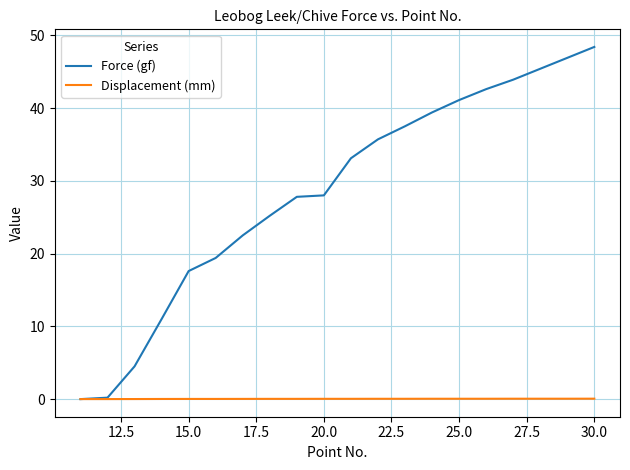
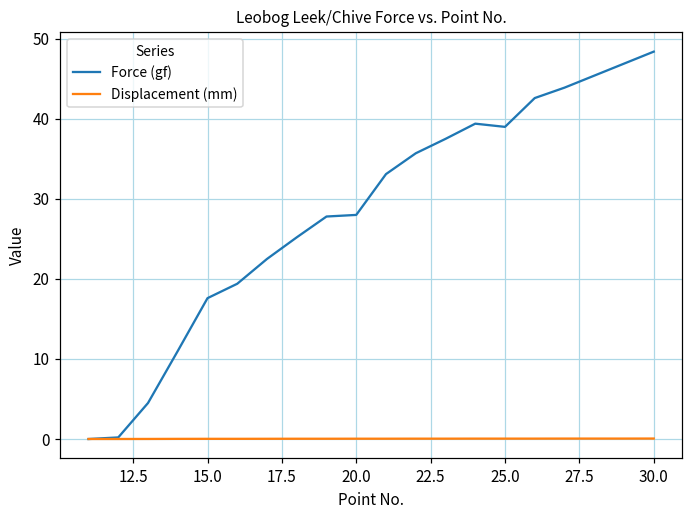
Force (gf), 25.0: 41 -> 39
